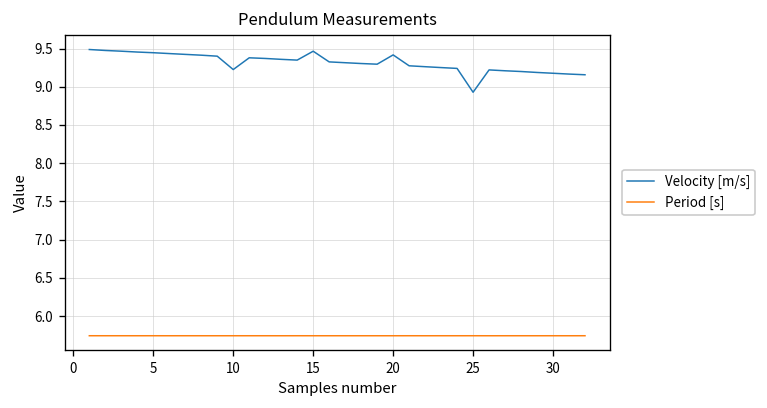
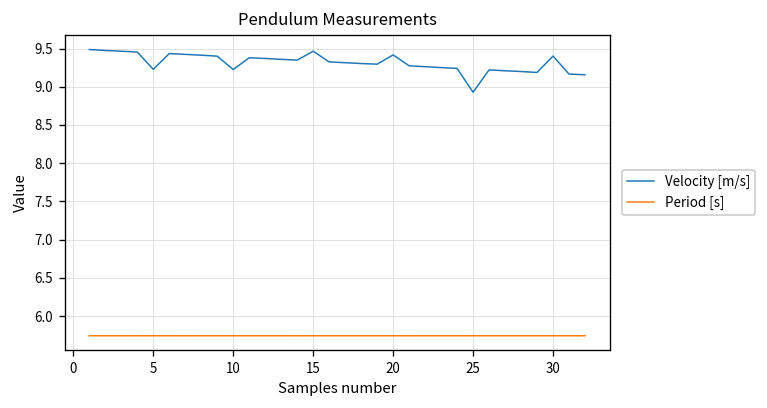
Velocity [m/s], 5: 9.4 -> 9.2
Velocity [m/s], 30: 9.2 -> 9.4
